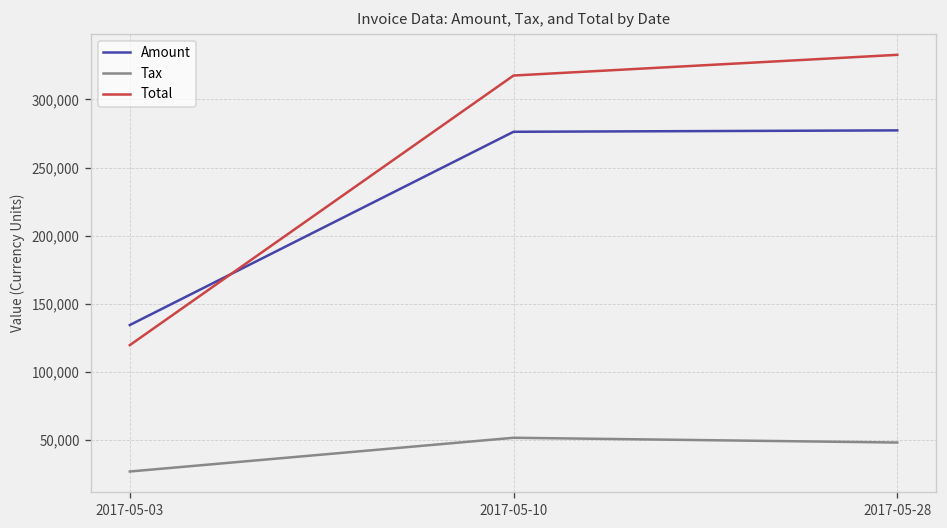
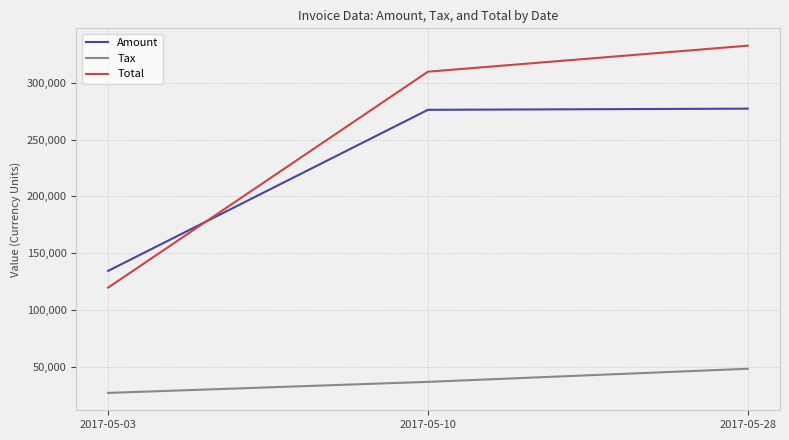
Tax, 2017-05-10: 52,000 -> 37,000
Total, 2017-05-10: 318,000 -> 310,000
